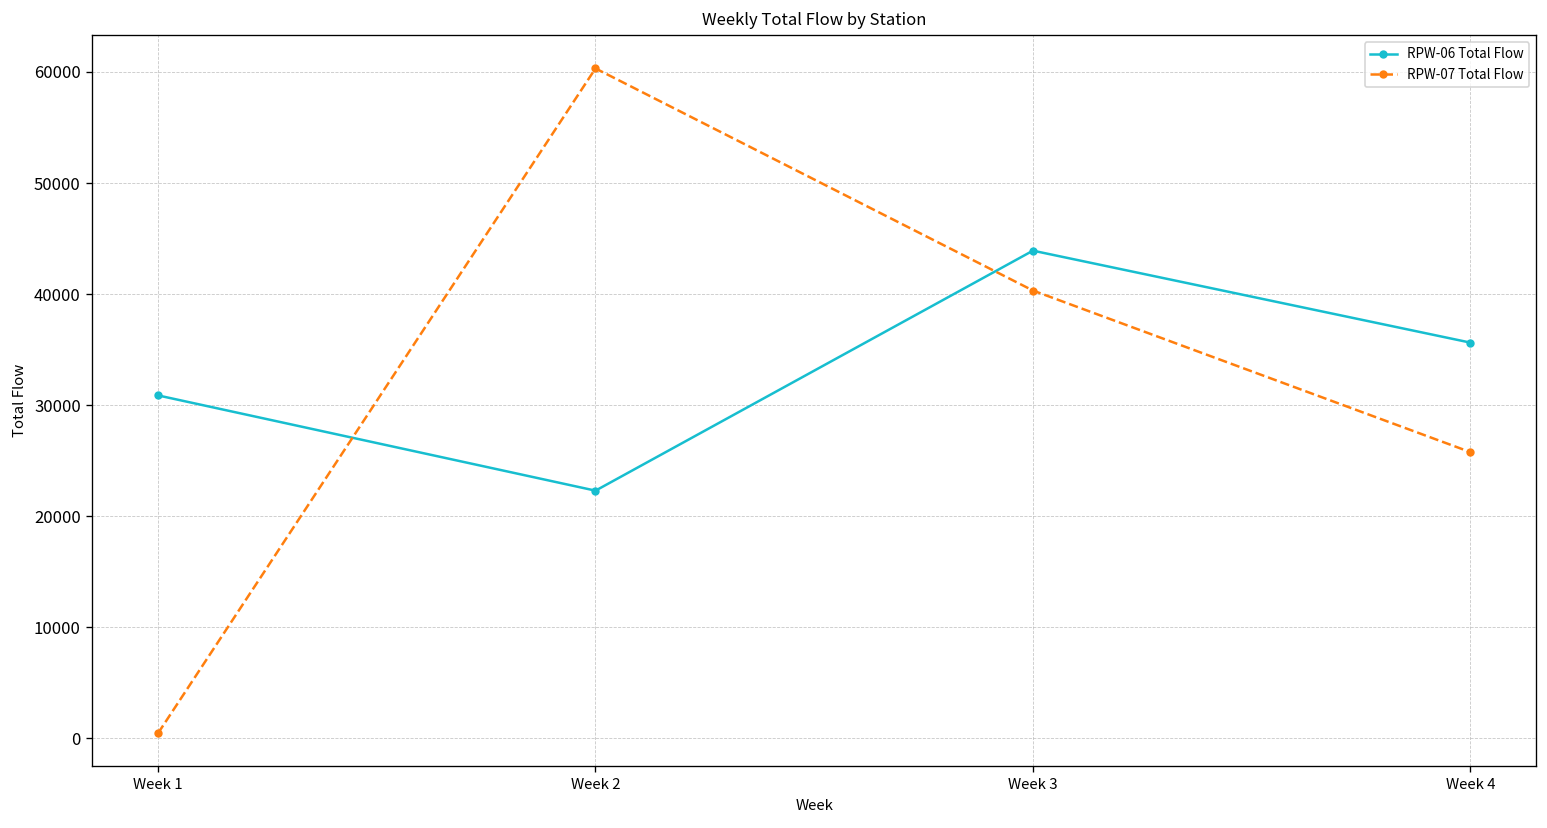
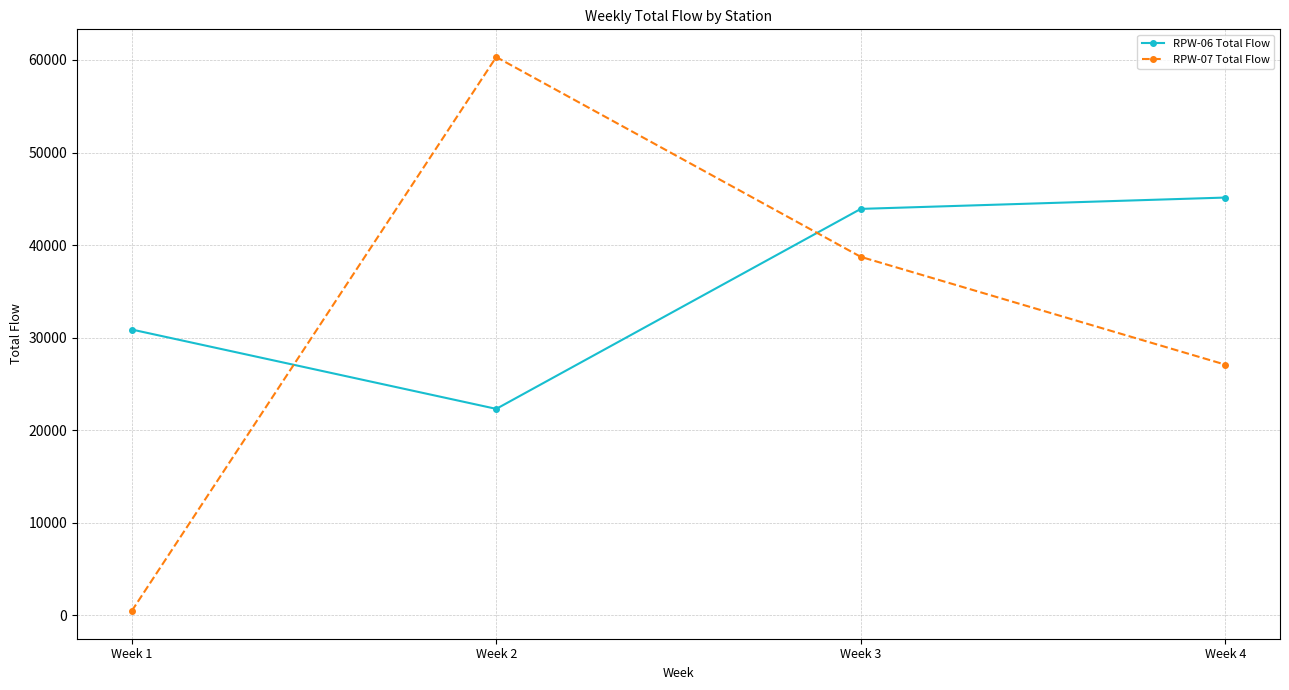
RPW-07 Total Flow, Week 3: 40000 -> 39000
RPW-06 Total Flow, Week 4: 36000 -> 45000
RPW-07 Total Flow, Week 4: 26000 -> 27000
